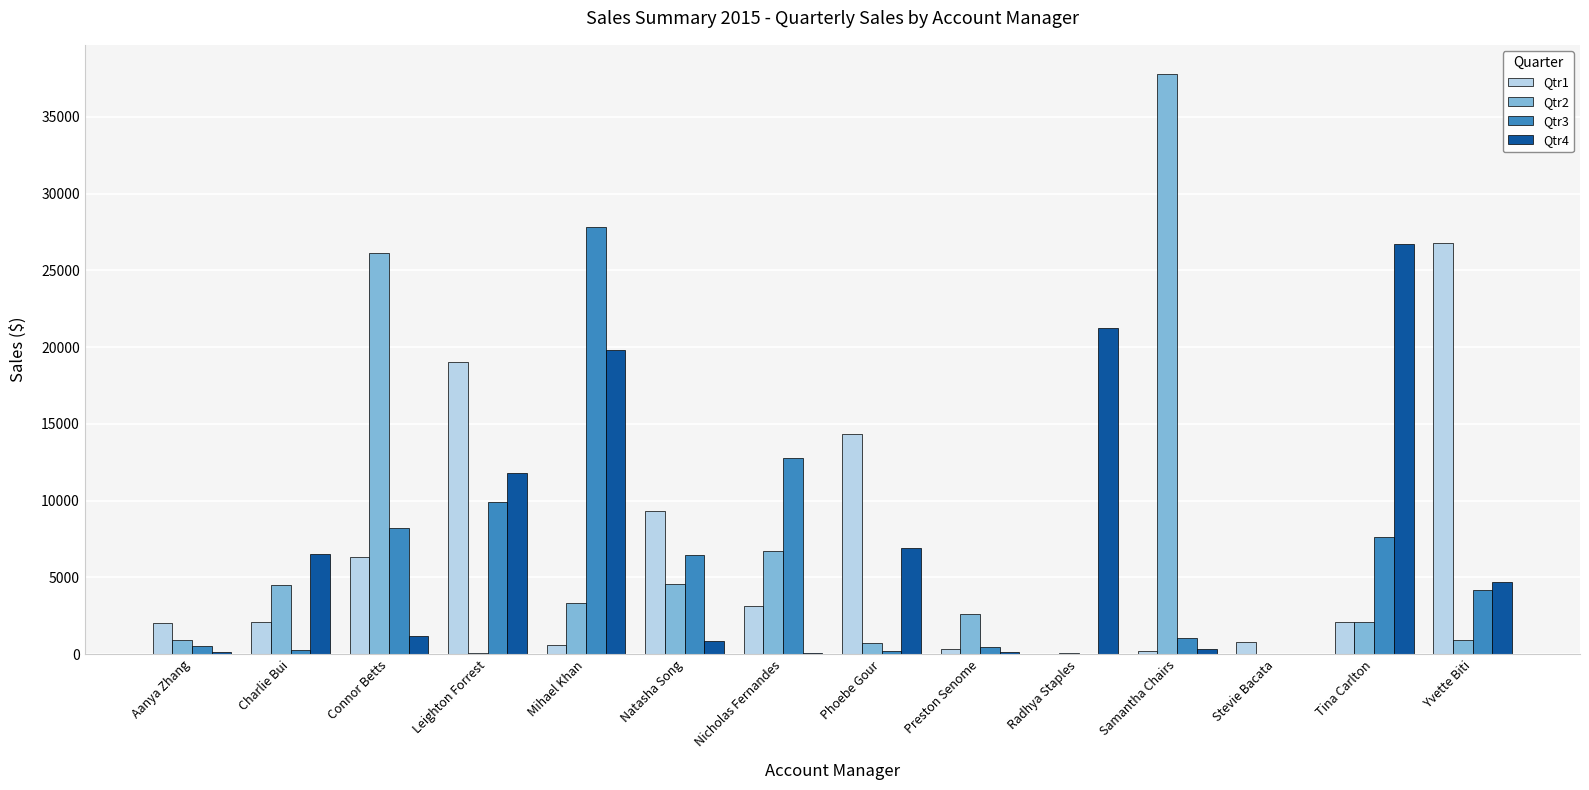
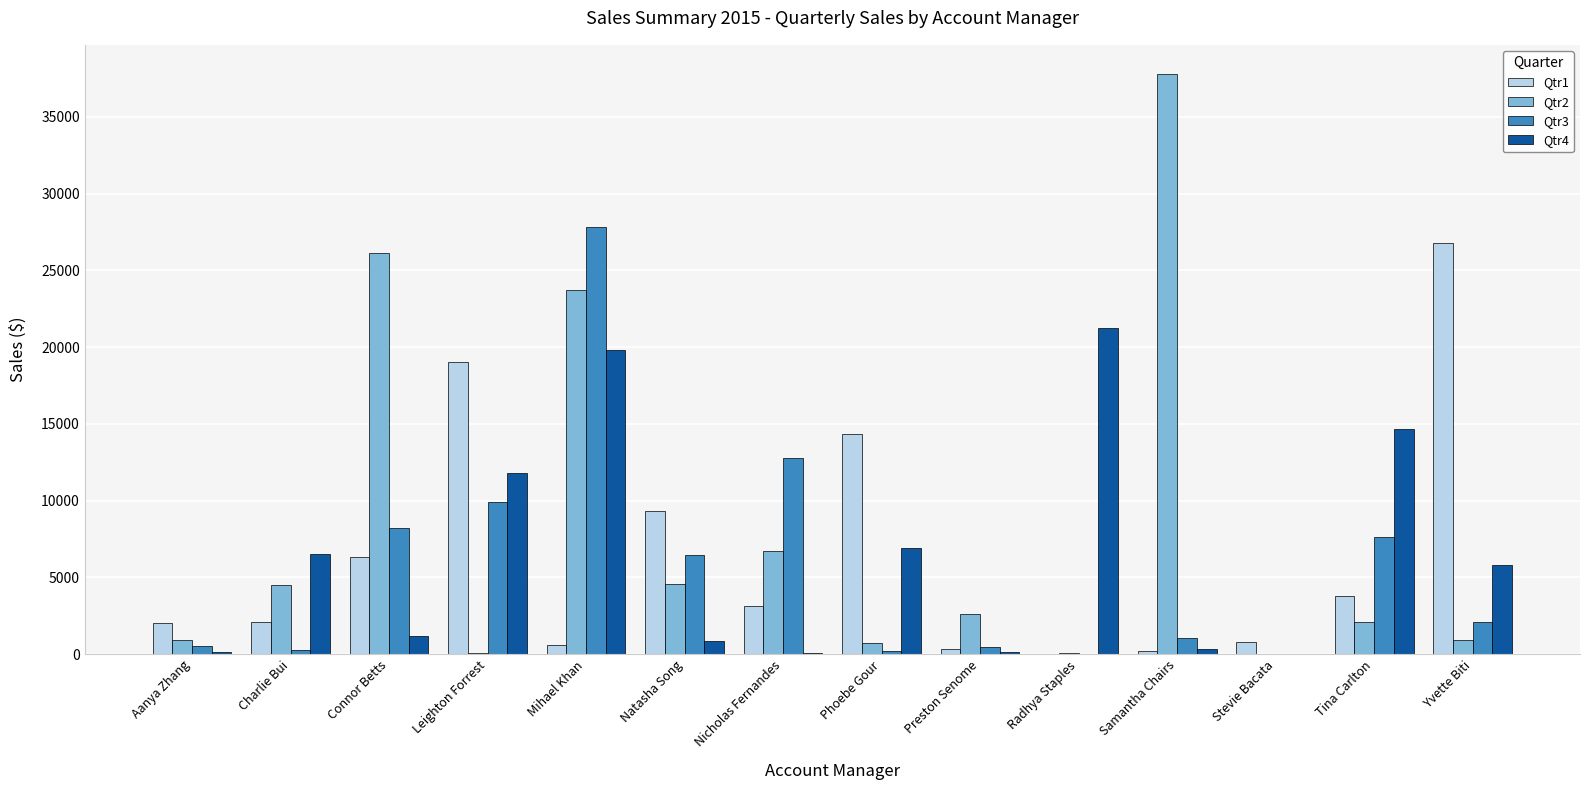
Qtr2, Mihael Khan: 3300 -> 23700
Qtr1, Tina Carlton: 2100 -> 3800
Qtr4, Tina Carlton: 26700 -> 14700
Qtr3, Yvette Biti: 4200 -> 2100
Qtr4, Yvette Biti: 4700 -> 5800
